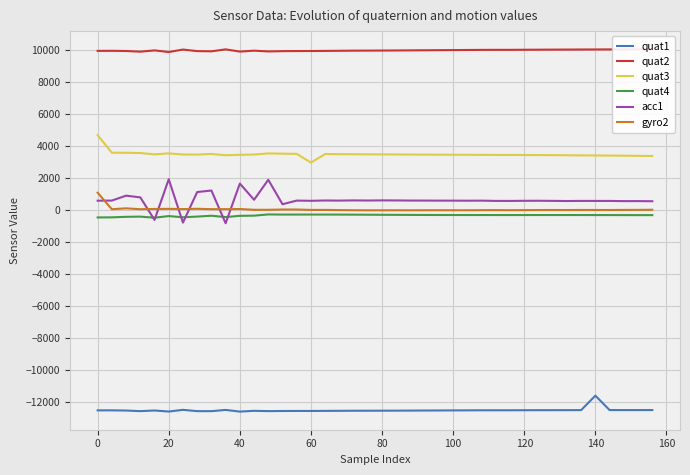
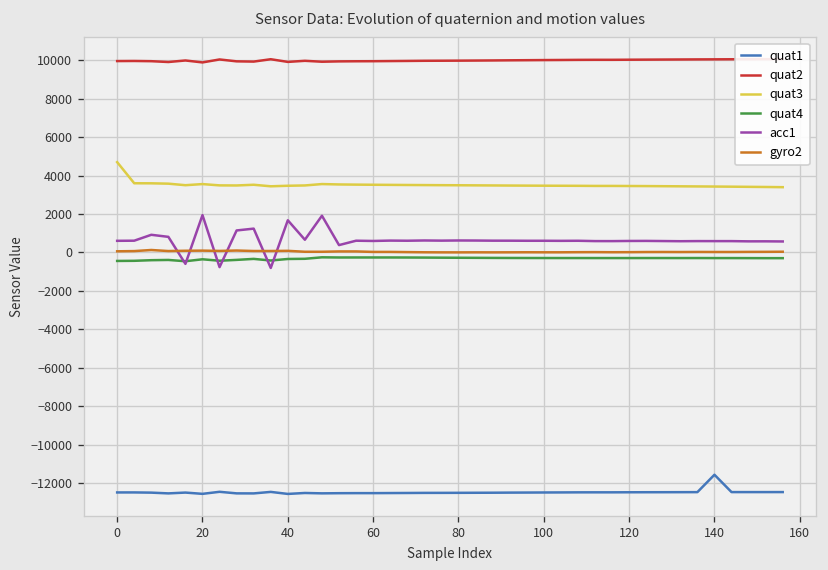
gyro2, 0: 1100 -> 100
quat3, 60: 3000 -> 3500
